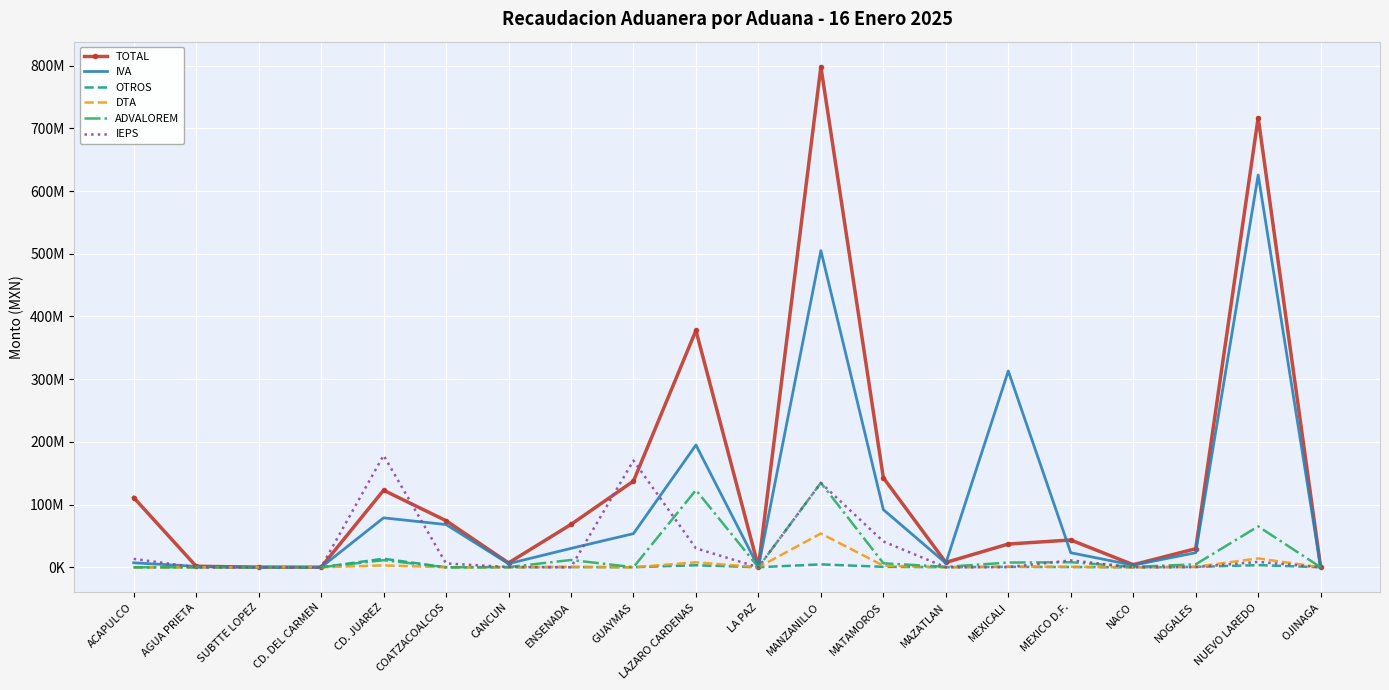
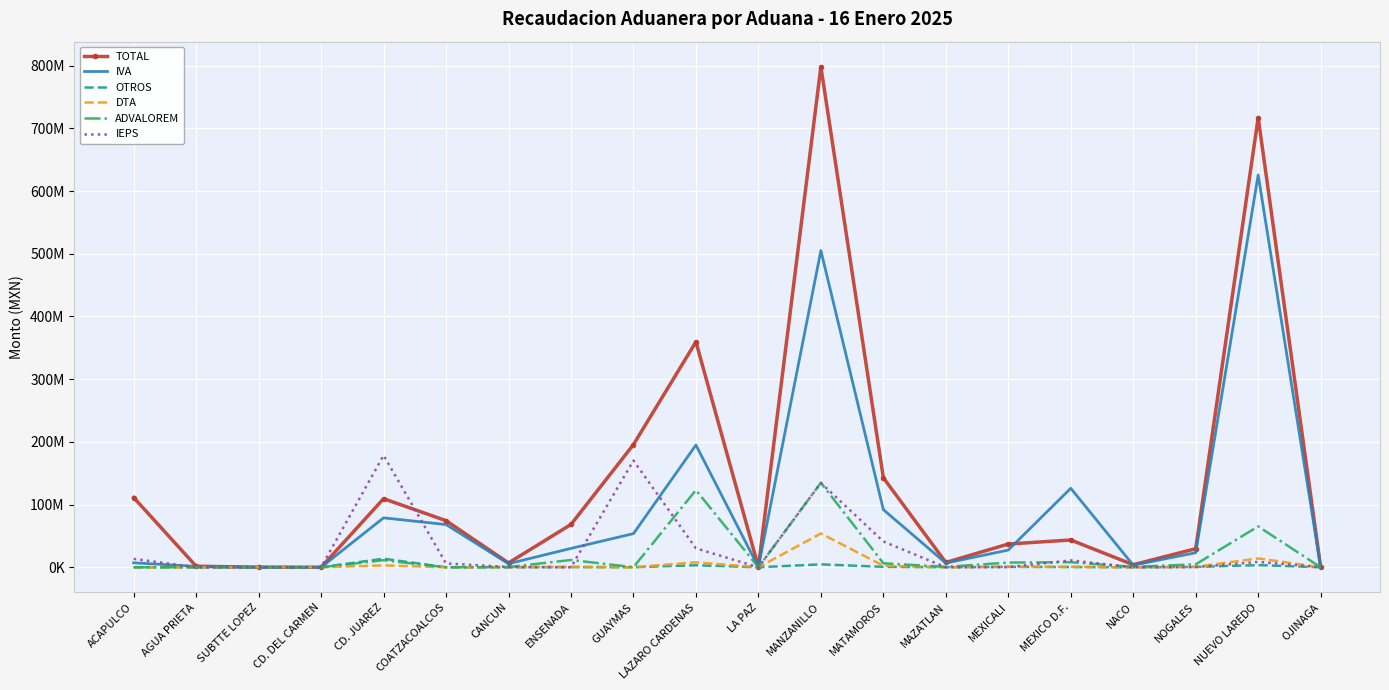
TOTAL, CD. JUAREZ: 120000000 -> 110000000
TOTAL, GUAYMAS: 140000000 -> 200000000
TOTAL, LAZARO CARDENAS: 380000000 -> 360000000
IVA, MEXICALI: 310000000 -> 30000000
IVA, MEXICO D.F.: 20000000 -> 130000000
